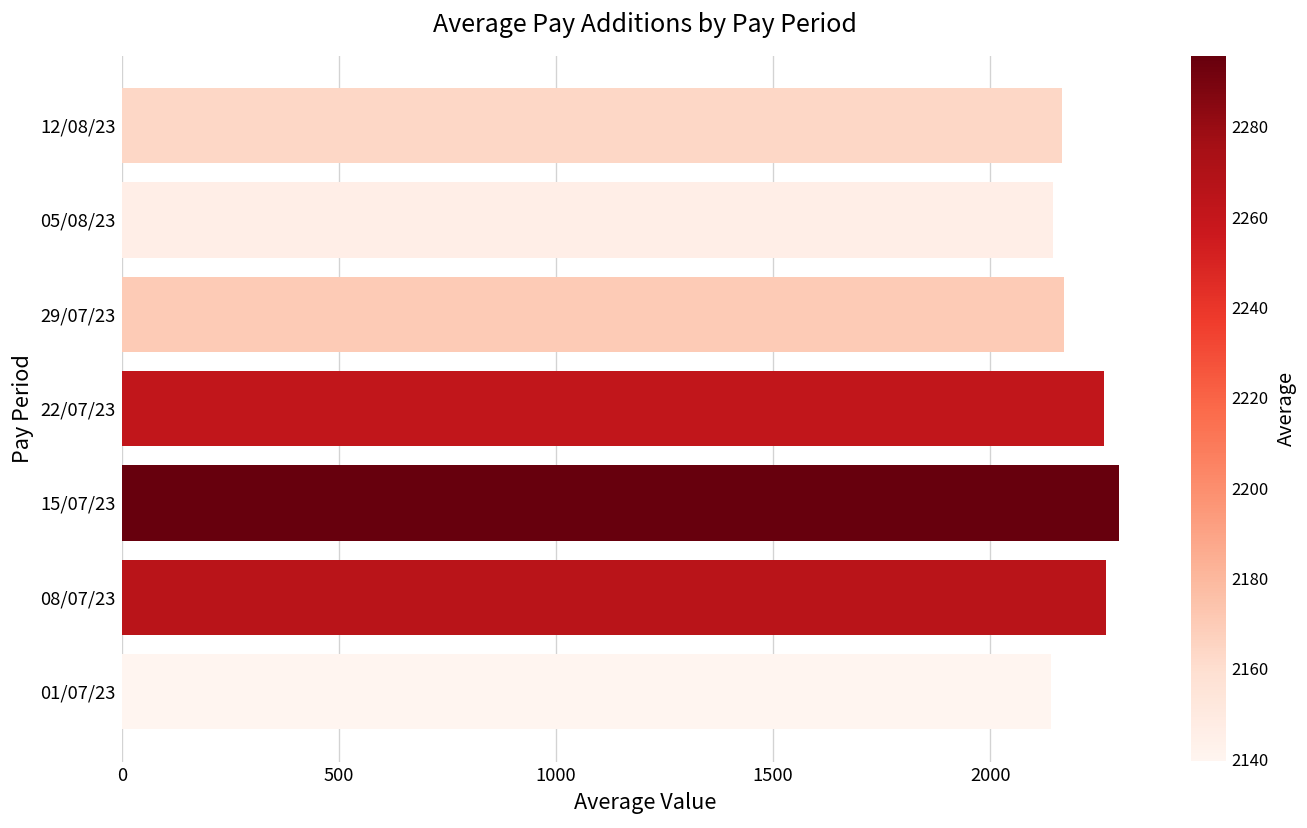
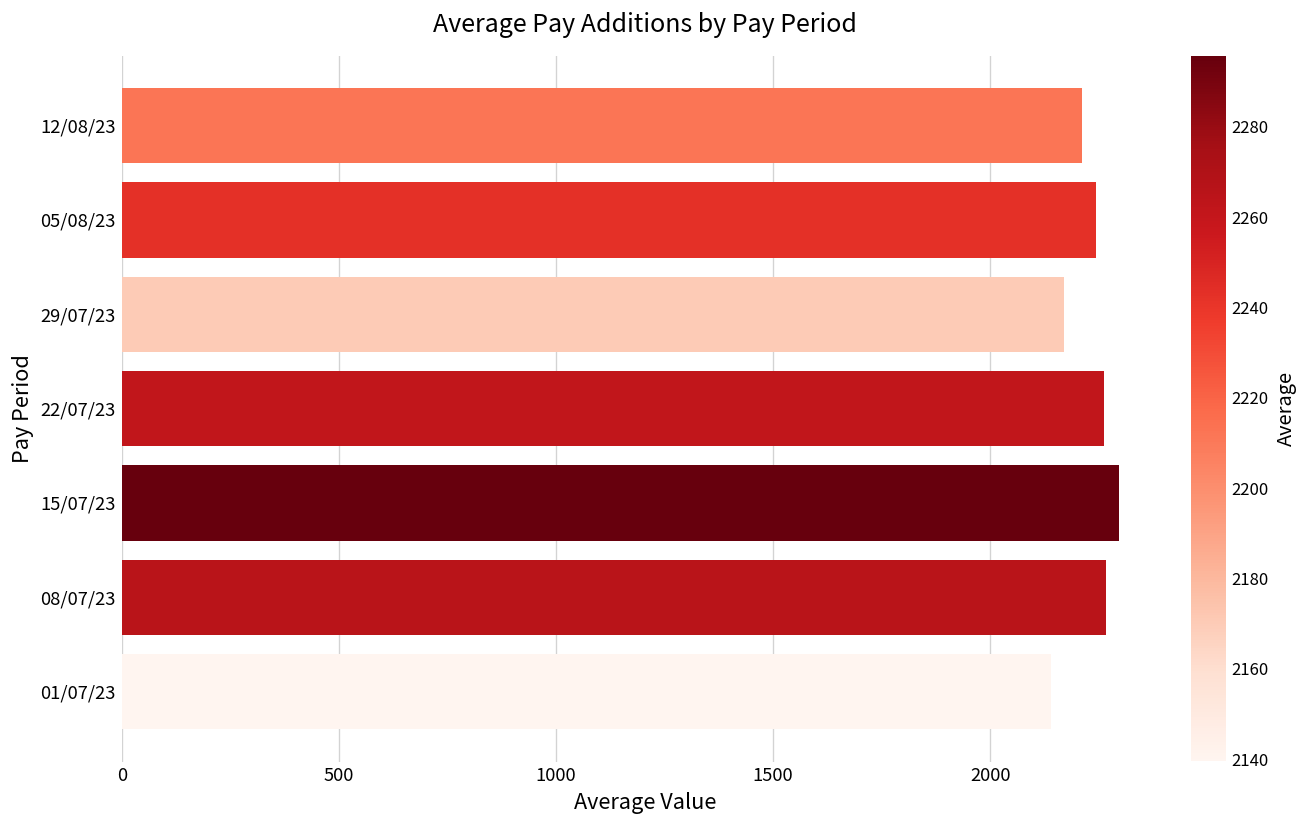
12/08/23: 2160 -> 2210
05/08/23: 2150 -> 2240
